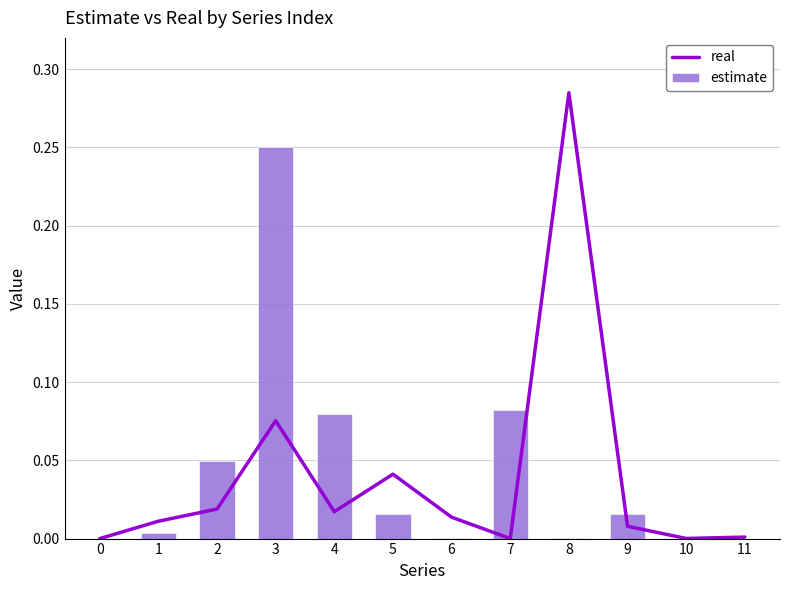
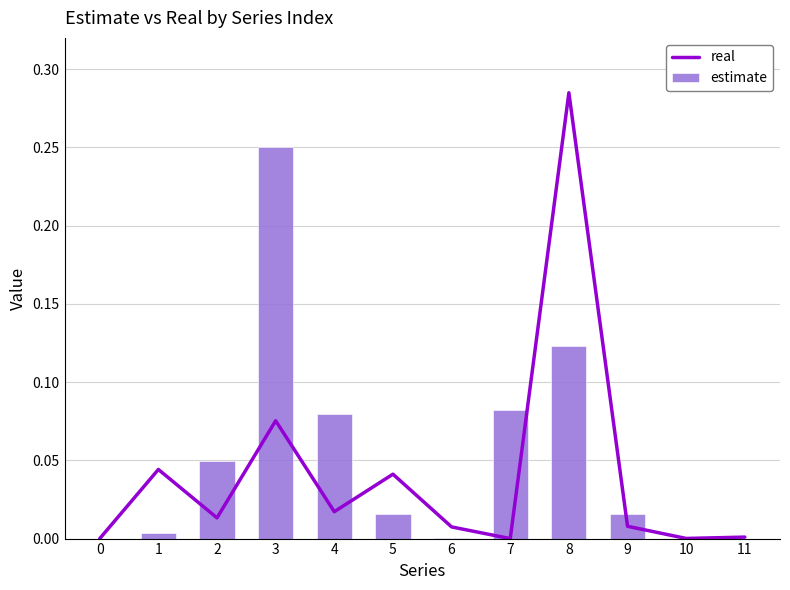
real, 1: 0.011 -> 0.044
real, 2: 0.019 -> 0.013
real, 6: 0.014 -> 0.007
estimate, 8: 0.001 -> 0.123
